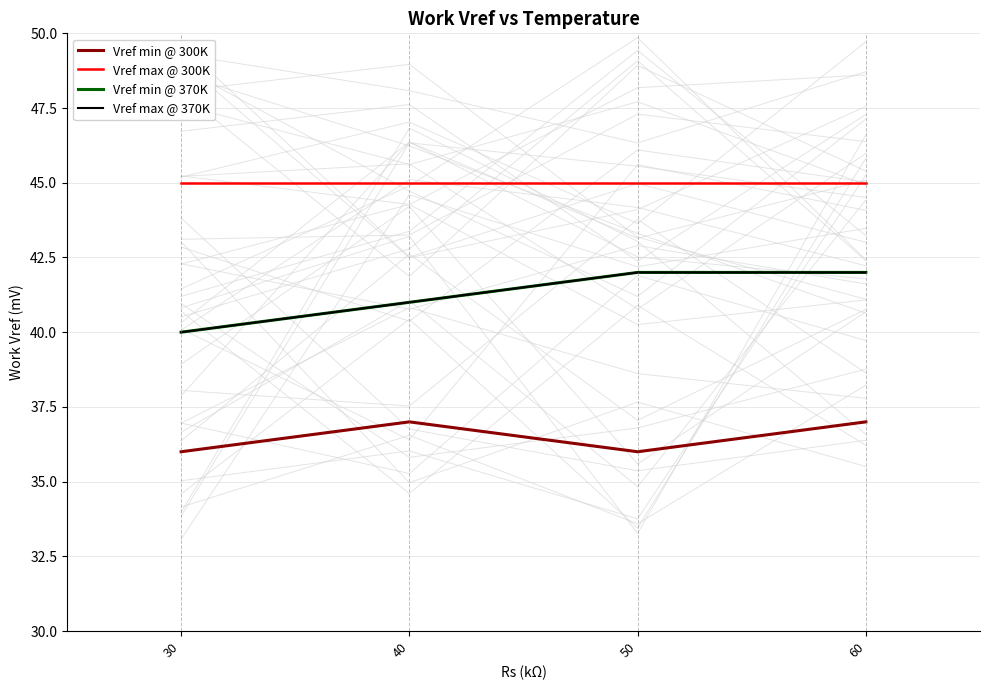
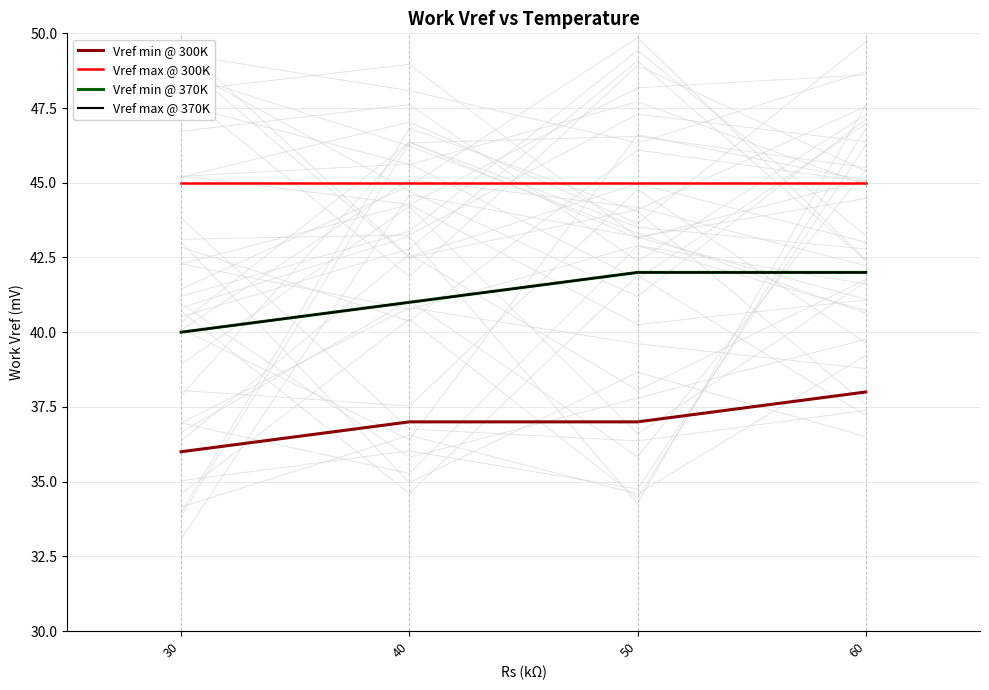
Vref min @ 300K, 50: 36 -> 37
Vref min @ 300K, 60: 37 -> 38
